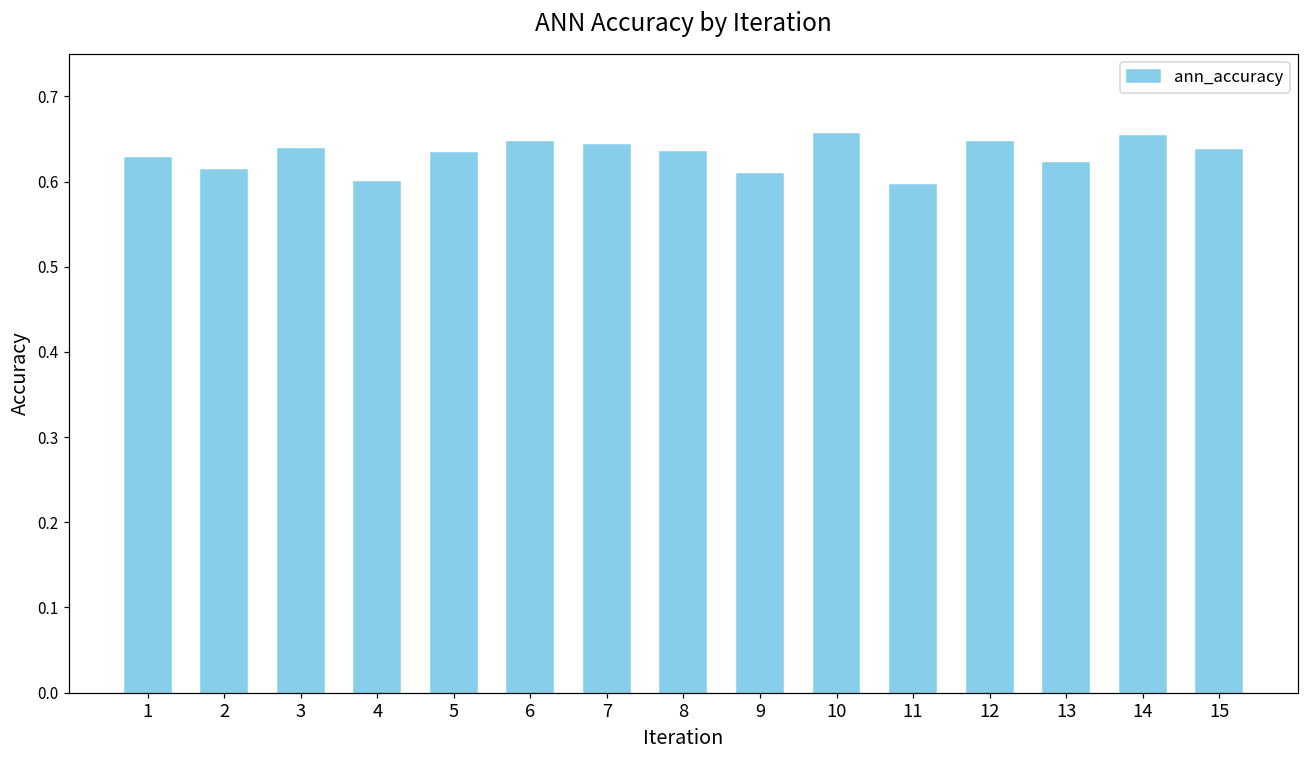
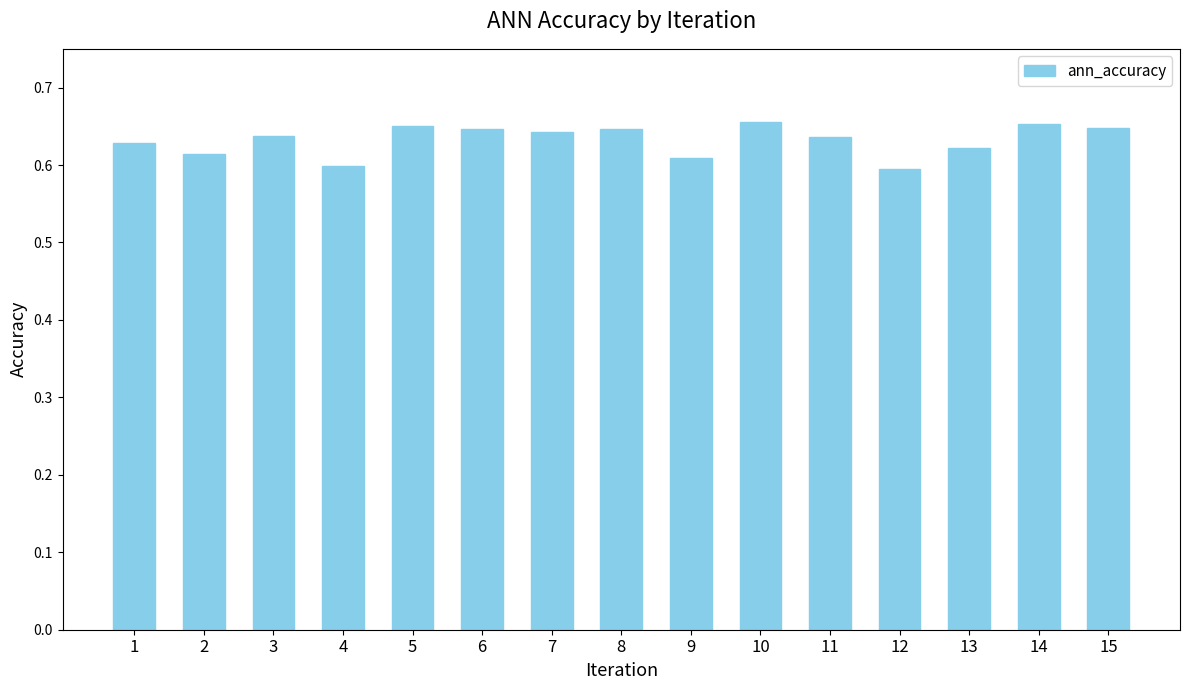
5: 0.63 -> 0.65
8: 0.63 -> 0.65
11: 0.60 -> 0.64
12: 0.65 -> 0.59
15: 0.64 -> 0.65
